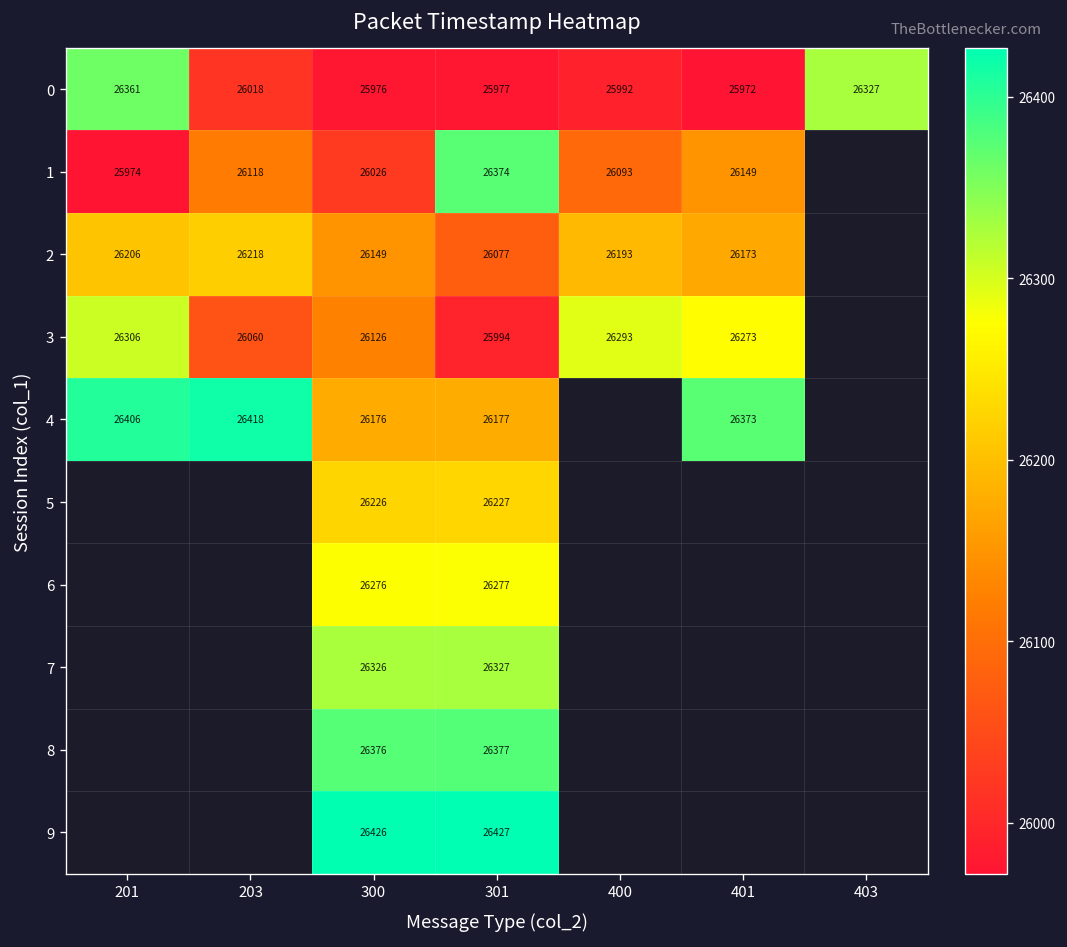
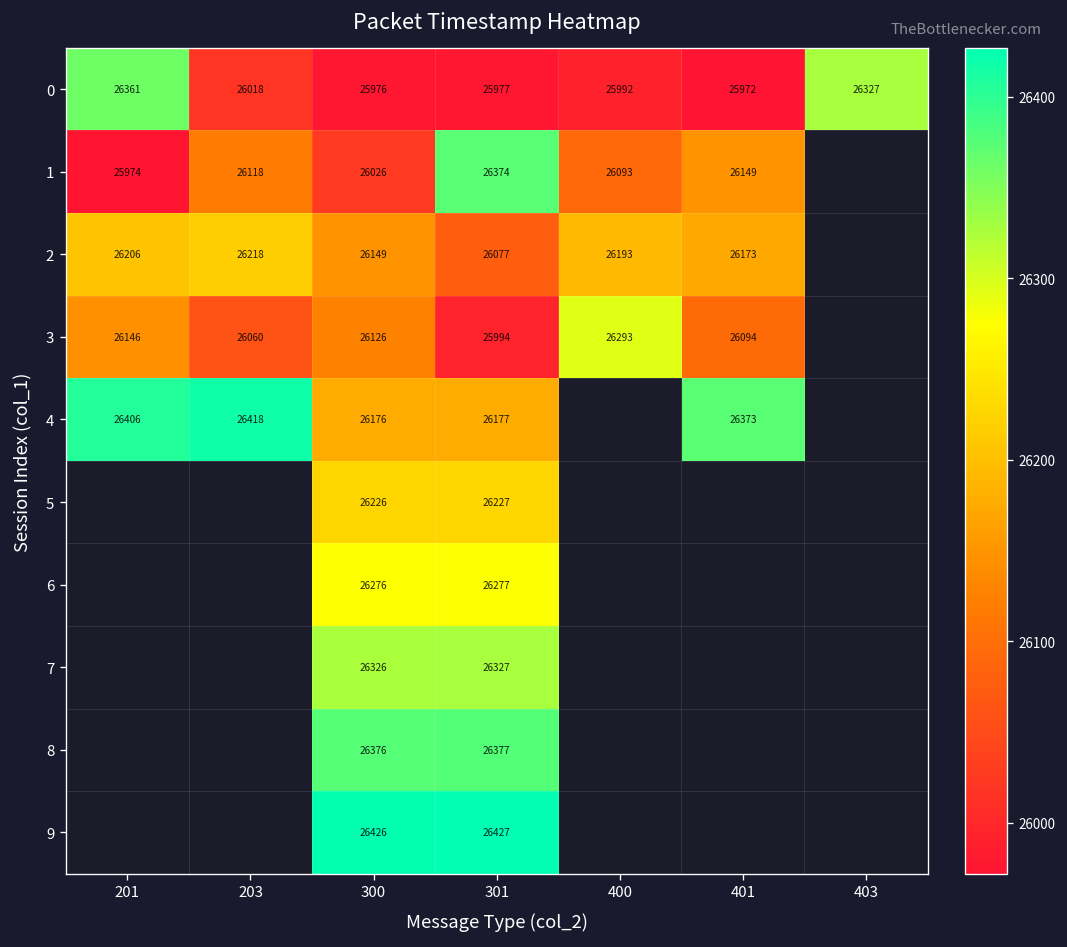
3, 201: 26306 -> 26146
3, 401: 26273 -> 26094
